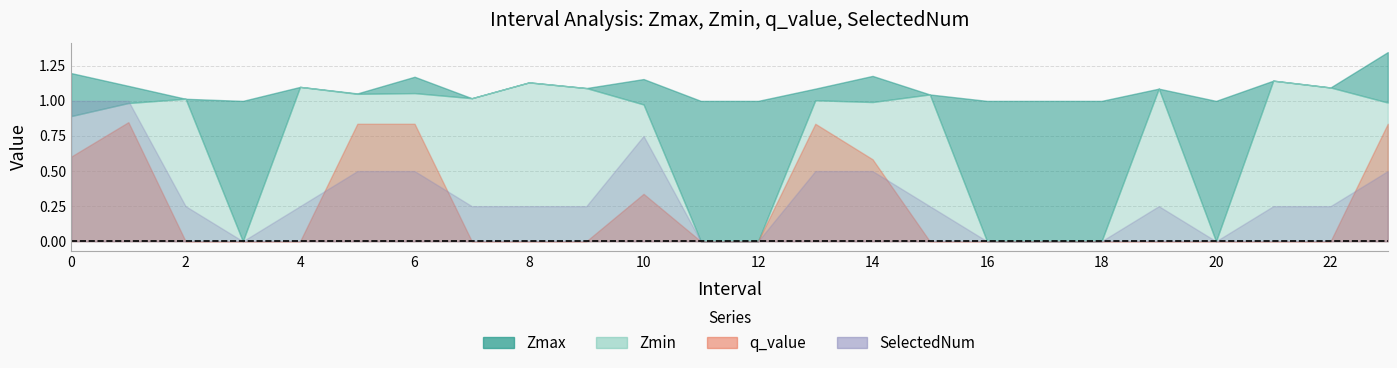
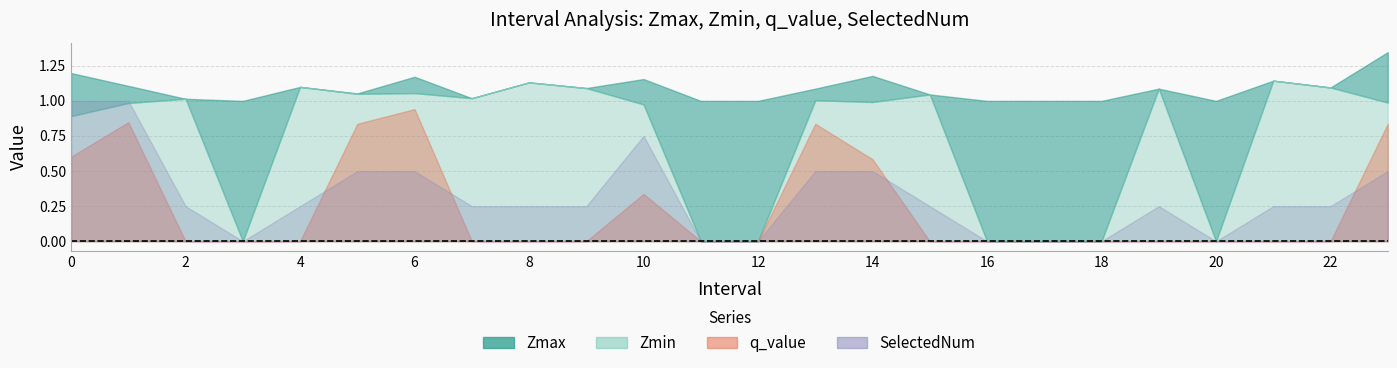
q_value, 6: 0.84 -> 0.94
